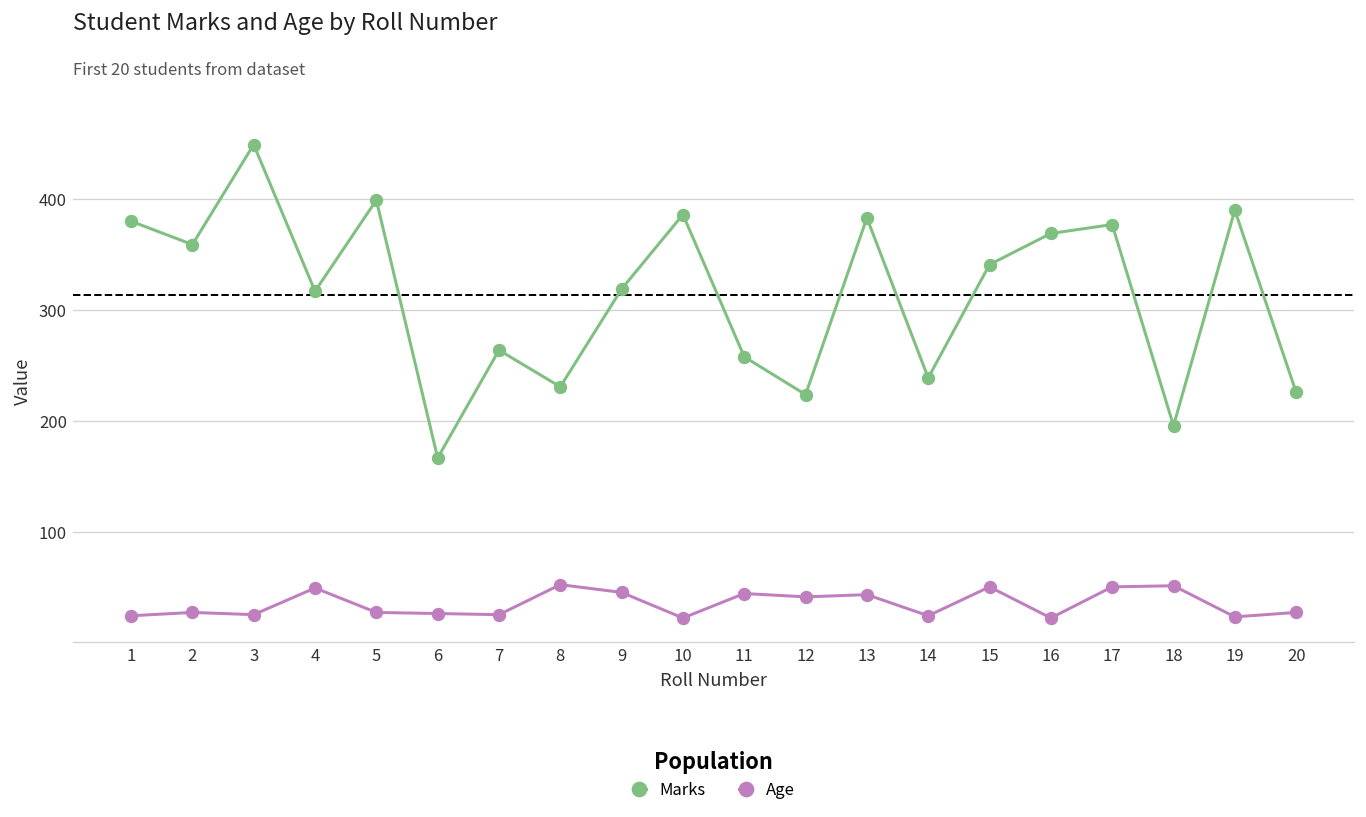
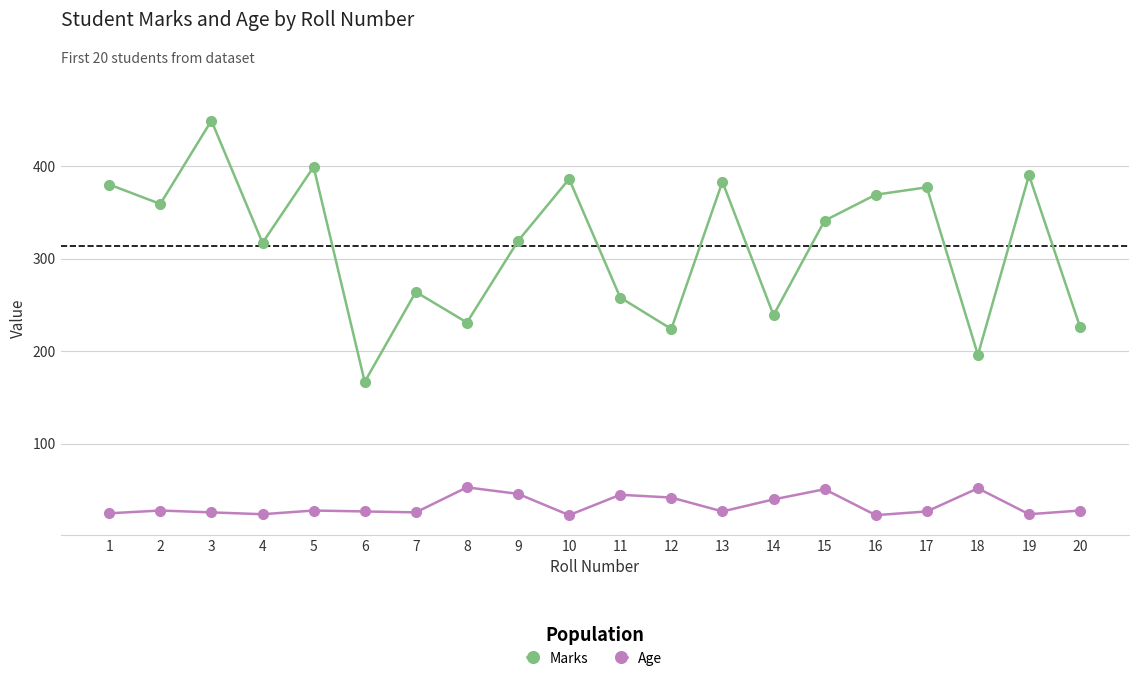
Age, 4: 50 -> 20
Age, 13: 40 -> 30
Age, 14: 30 -> 40
Age, 17: 50 -> 30
